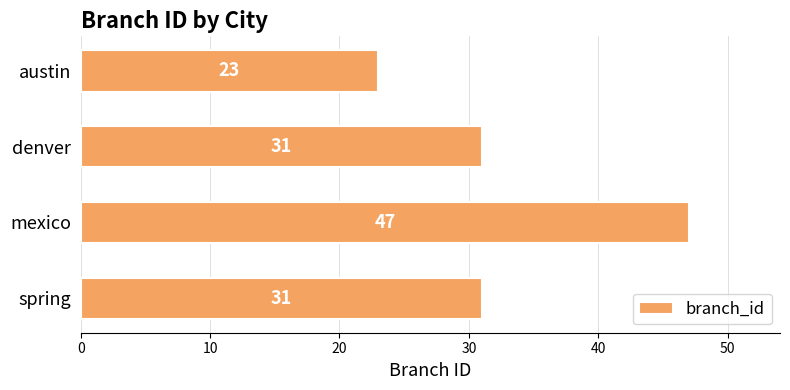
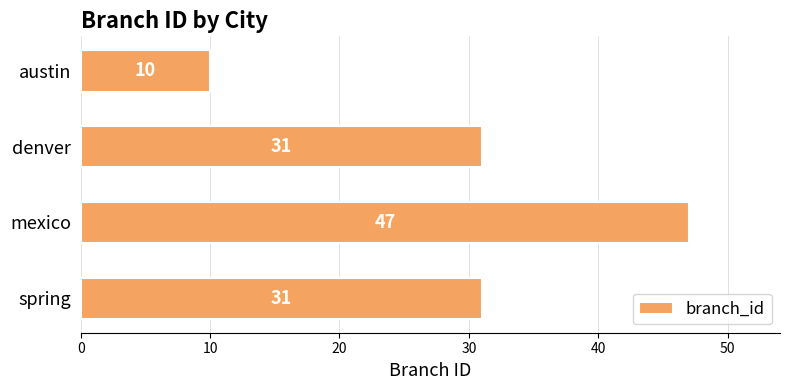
austin: 23 -> 10
